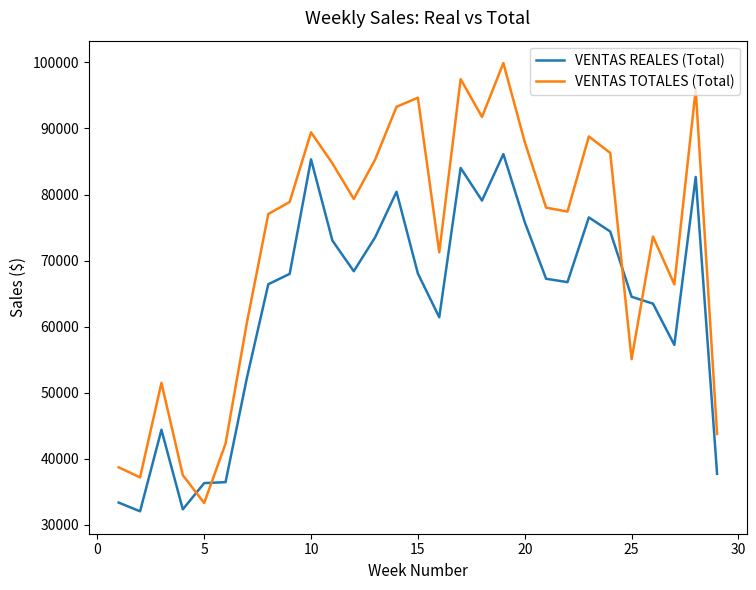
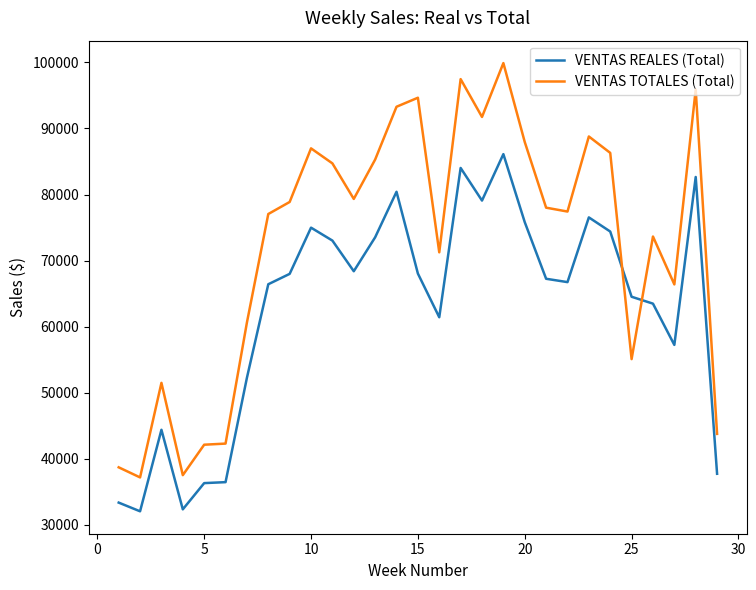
VENTAS TOTALES (Total), 5: 33000 -> 42000
VENTAS REALES (Total), 10: 85000 -> 75000
VENTAS TOTALES (Total), 10: 89000 -> 87000
